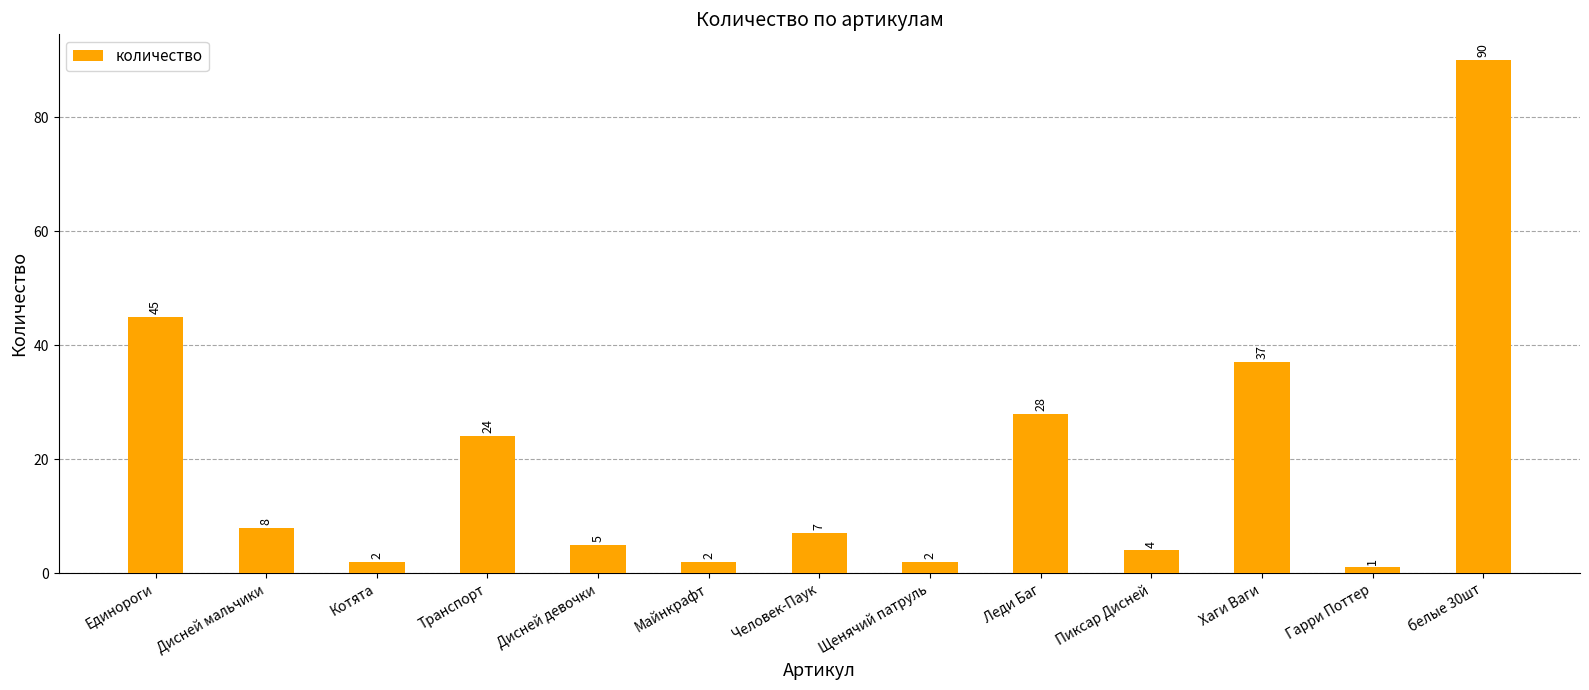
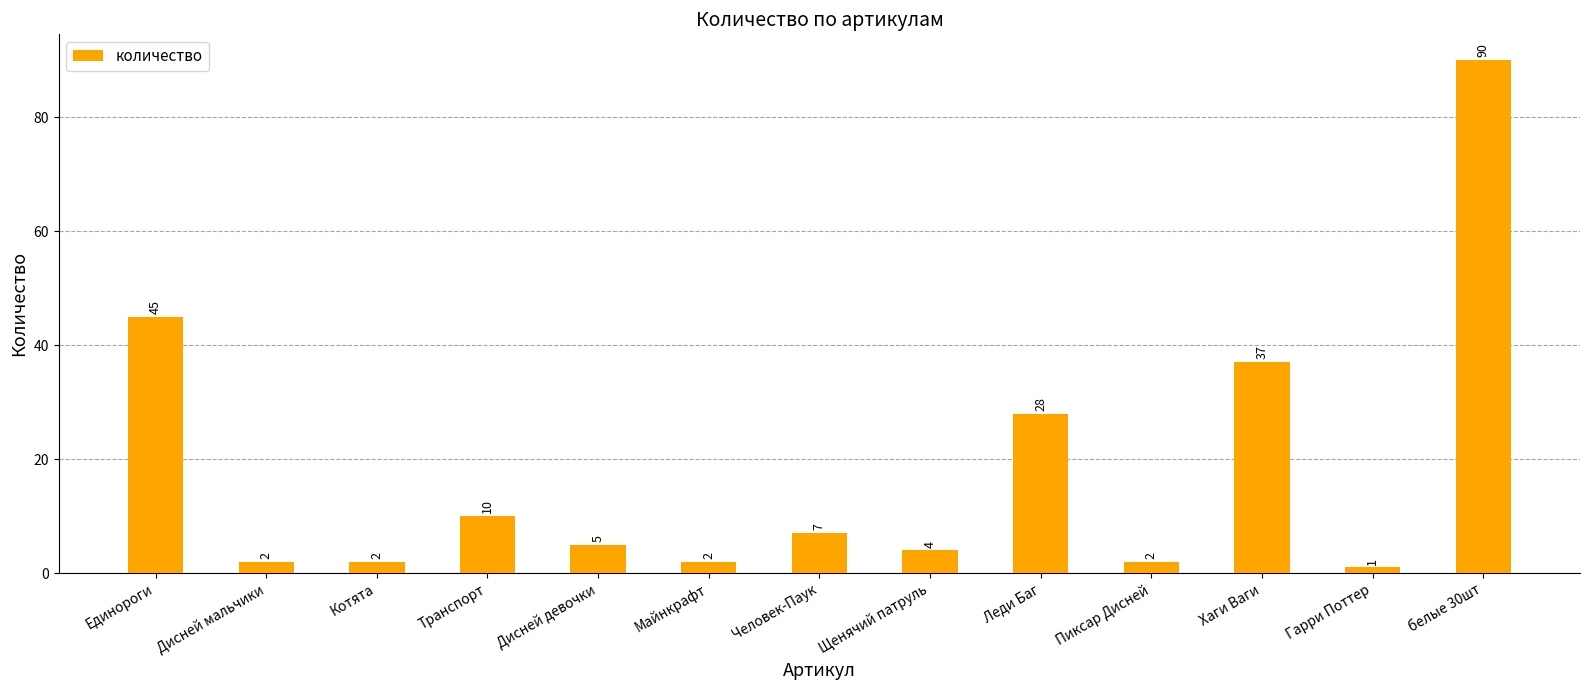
Дисней мальчики: 8 -> 2
Транспорт: 24 -> 10
Щенячий патруль: 2 -> 4
Пиксар Дисней: 4 -> 2
